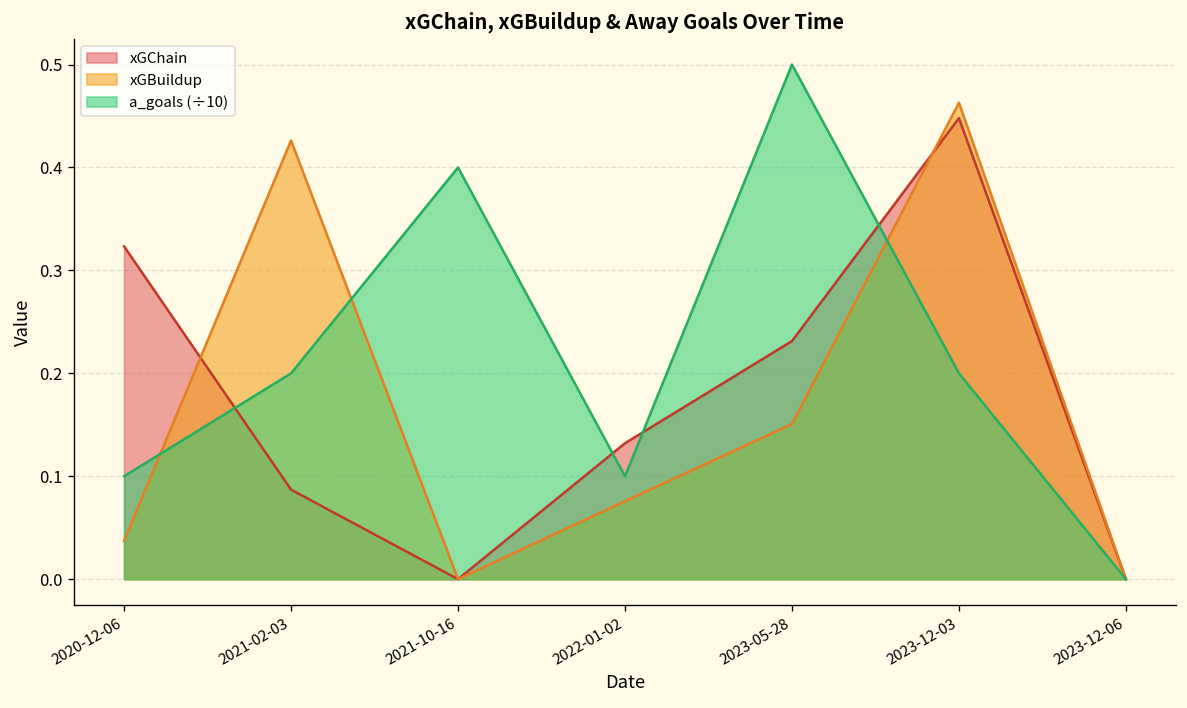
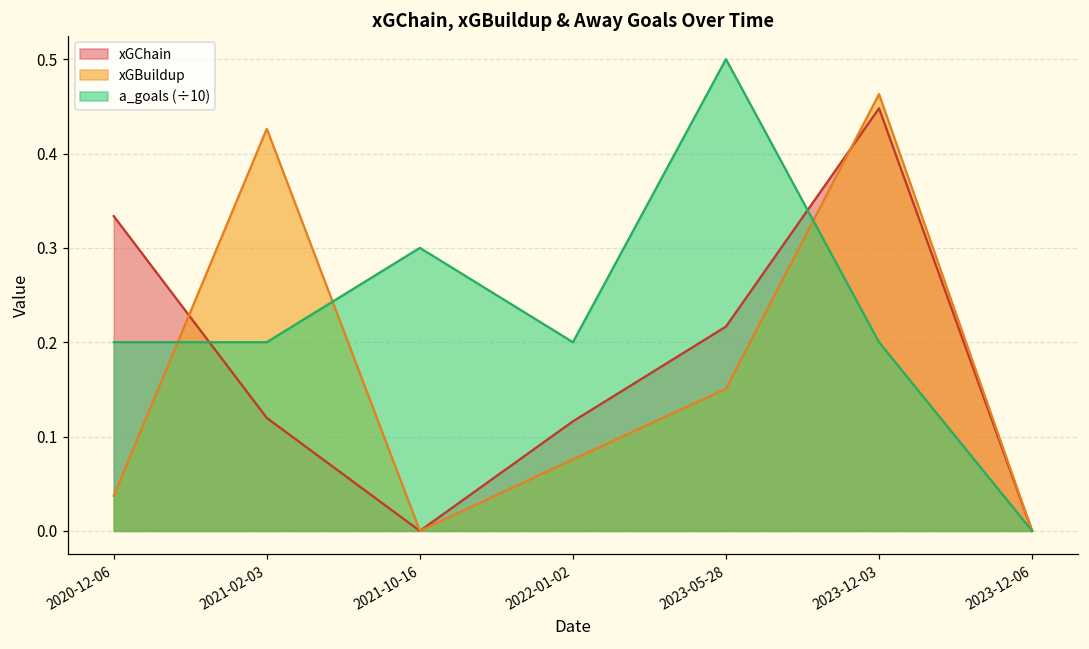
xGChain, 2020-12-06: 0.32 -> 0.33
a_goals (÷10), 2020-12-06: 0.10 -> 0.20
xGChain, 2021-02-03: 0.09 -> 0.12
a_goals (÷10), 2021-10-16: 0.40 -> 0.30
xGChain, 2022-01-02: 0.13 -> 0.12
a_goals (÷10), 2022-01-02: 0.10 -> 0.20
xGChain, 2023-05-28: 0.23 -> 0.22
